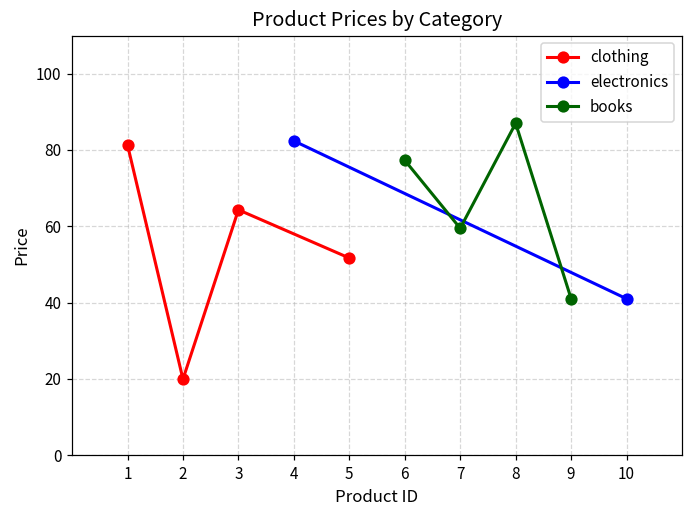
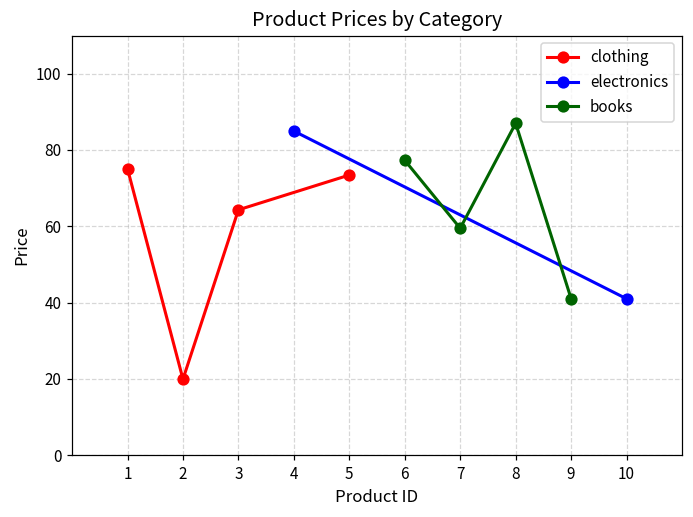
clothing, 1: 81 -> 75
electronics, 4: 82 -> 85
clothing, 5: 52 -> 73
